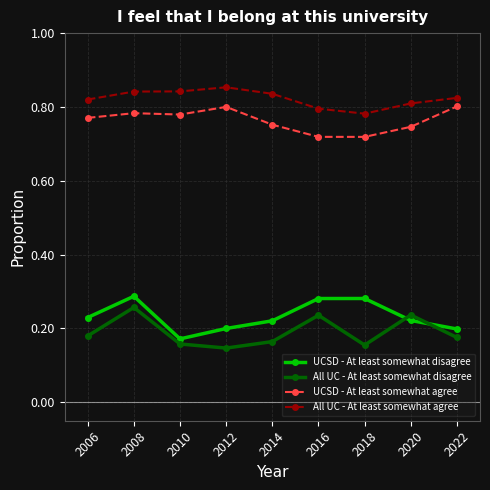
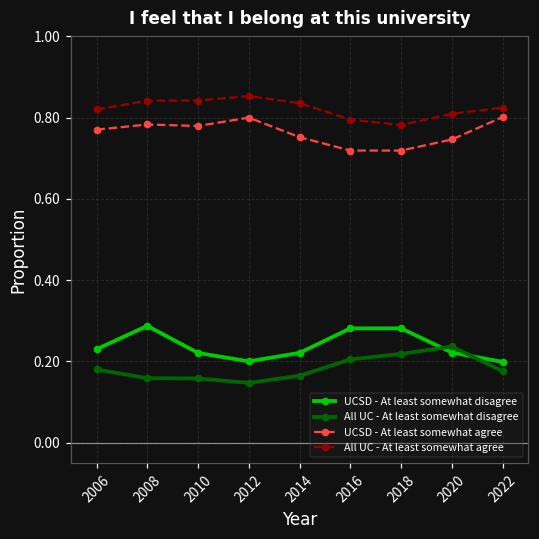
All UC - At least somewhat disagree, 2008: 0.26 -> 0.16
UCSD - At least somewhat disagree, 2010: 0.17 -> 0.22
All UC - At least somewhat disagree, 2016: 0.24 -> 0.20
All UC - At least somewhat disagree, 2018: 0.15 -> 0.22
